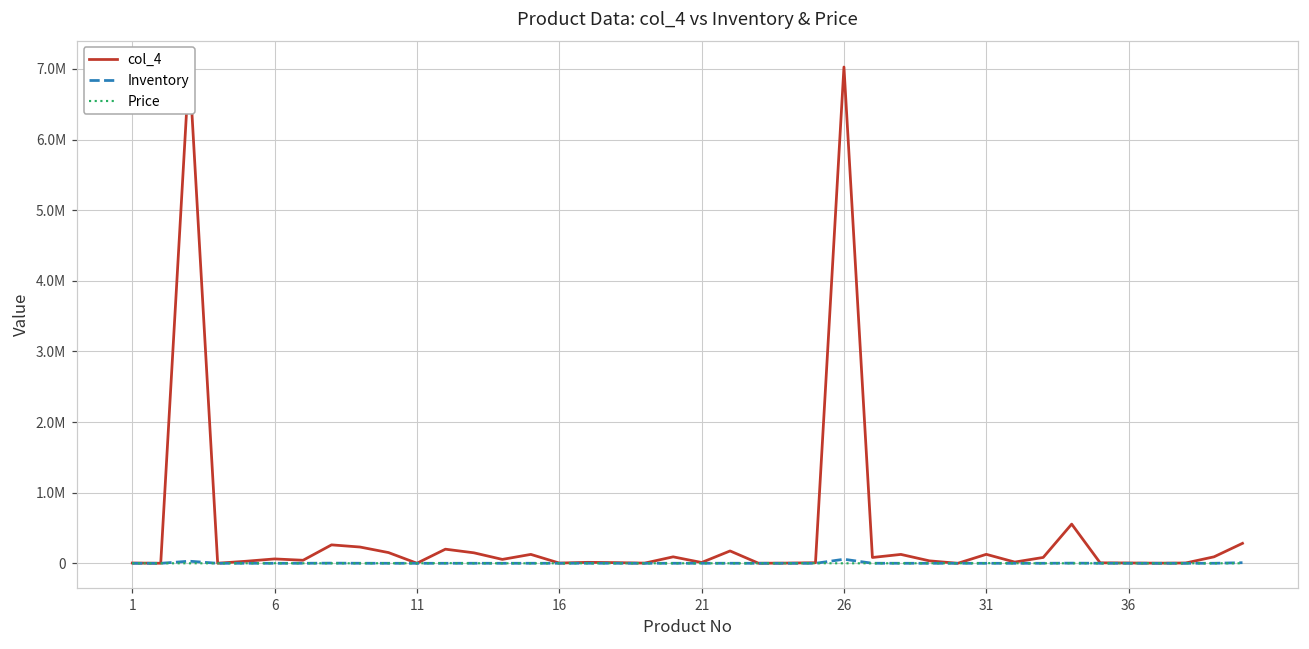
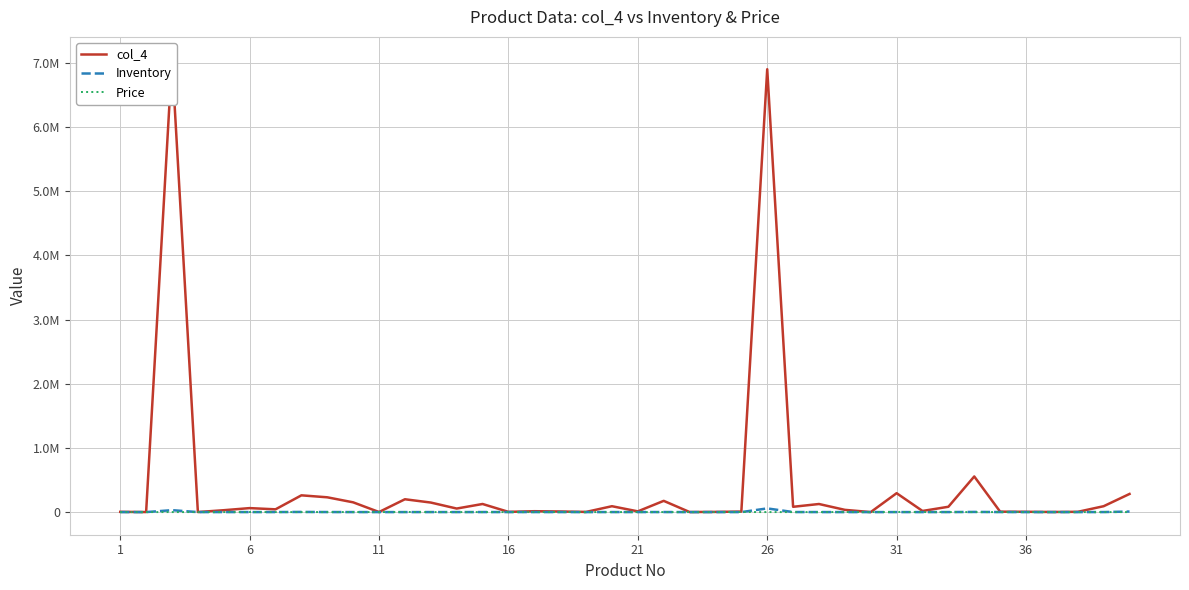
col_4, 26: 7000000 -> 6900000
col_4, 31: 100000 -> 300000
